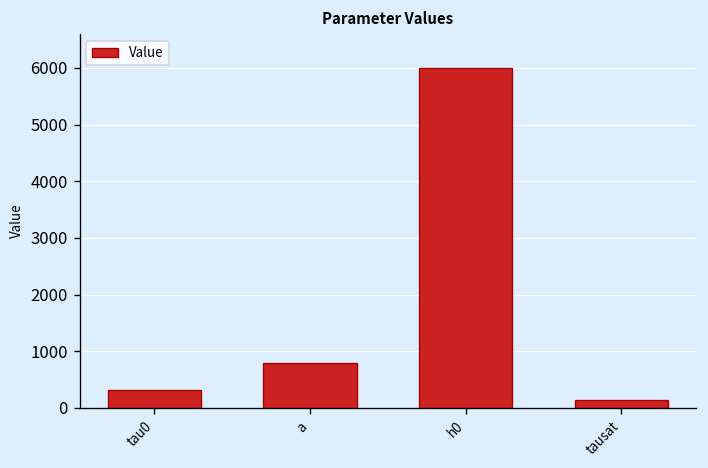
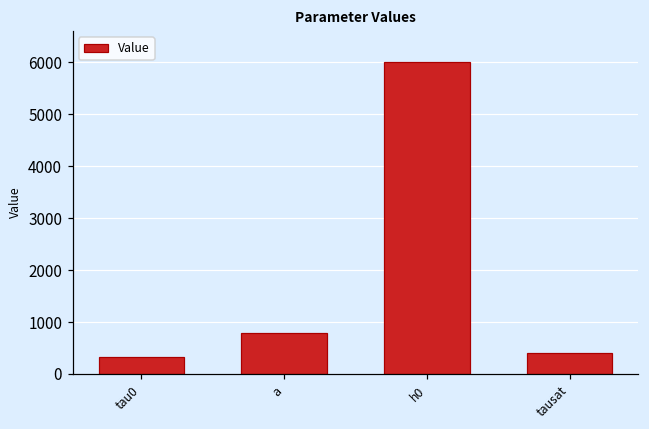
tausat: 100 -> 400
